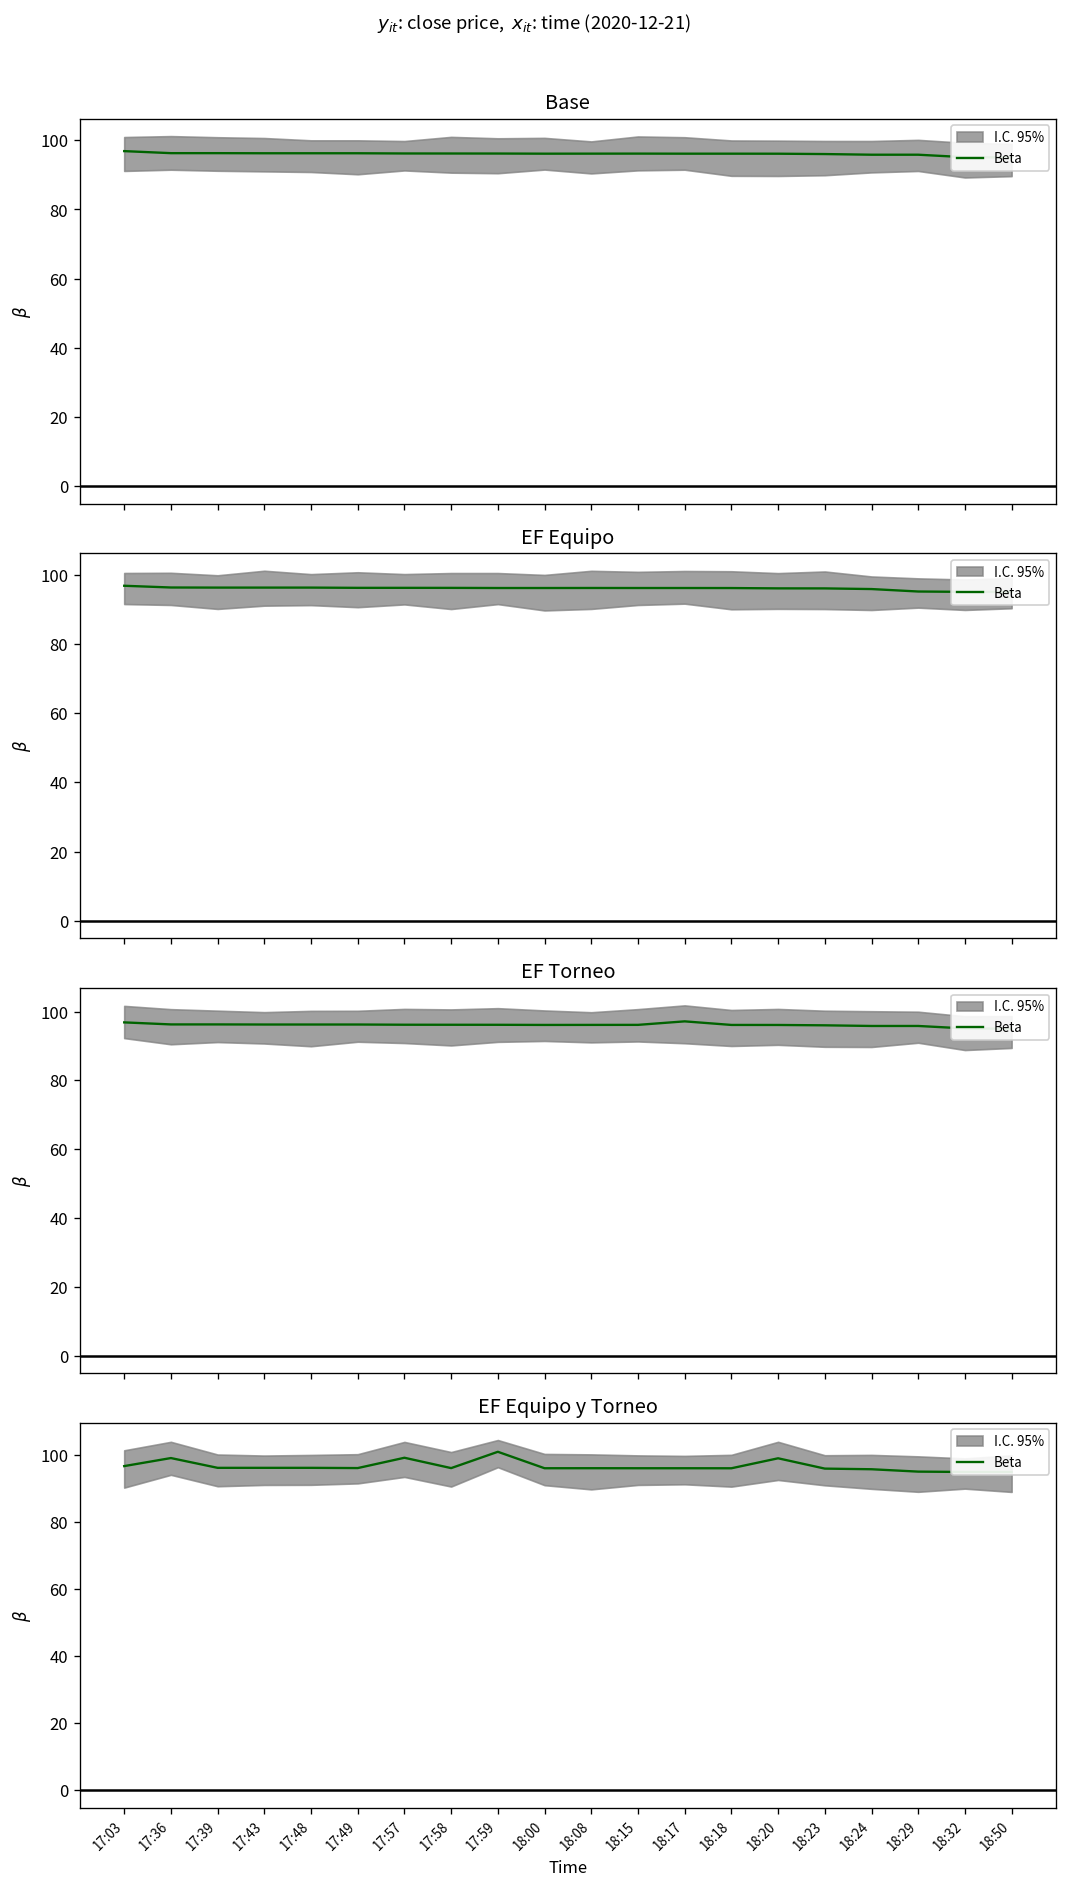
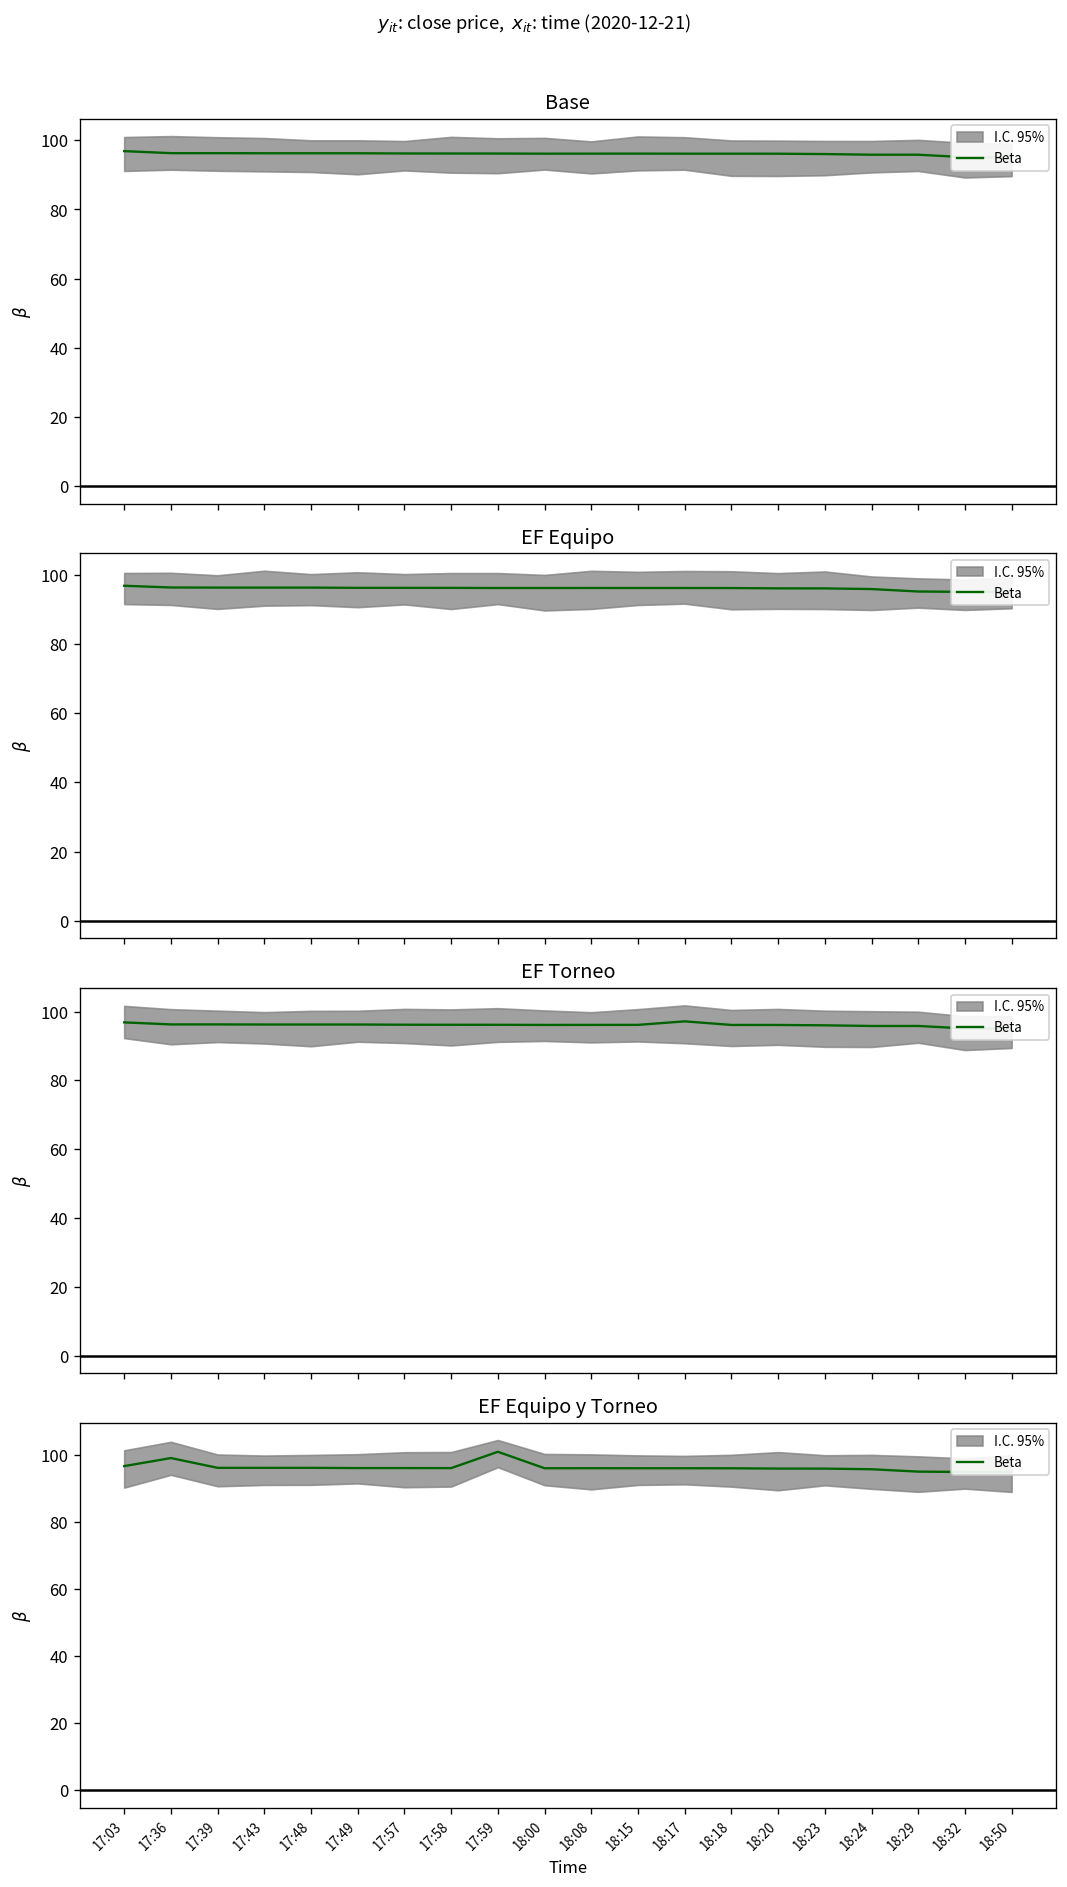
EF Equipo y Torneo, Beta, 17:57: 99 -> 96
EF Equipo y Torneo, Beta, 18:20: 99 -> 96
